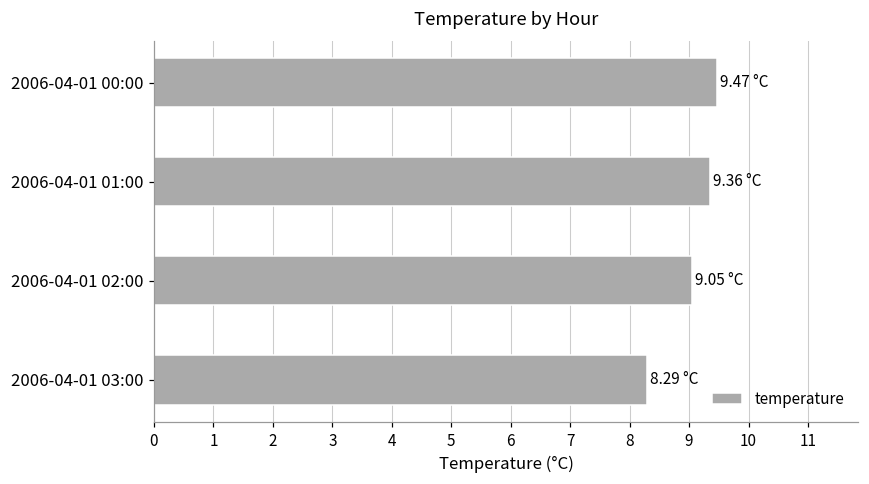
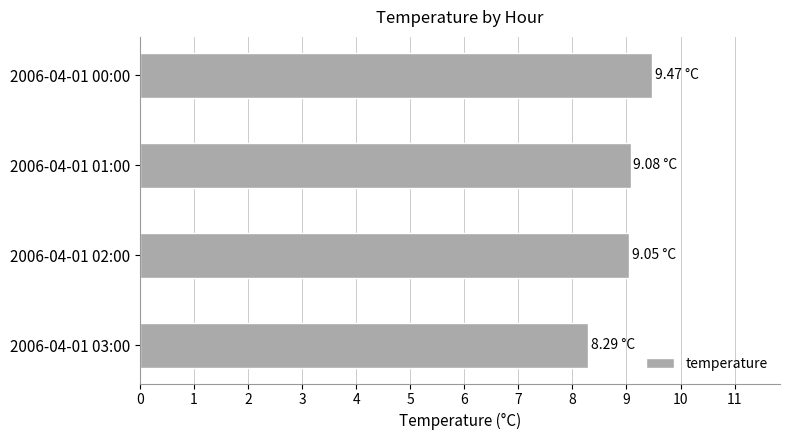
2006-04-01 01:00: 9.36 -> 9.08
